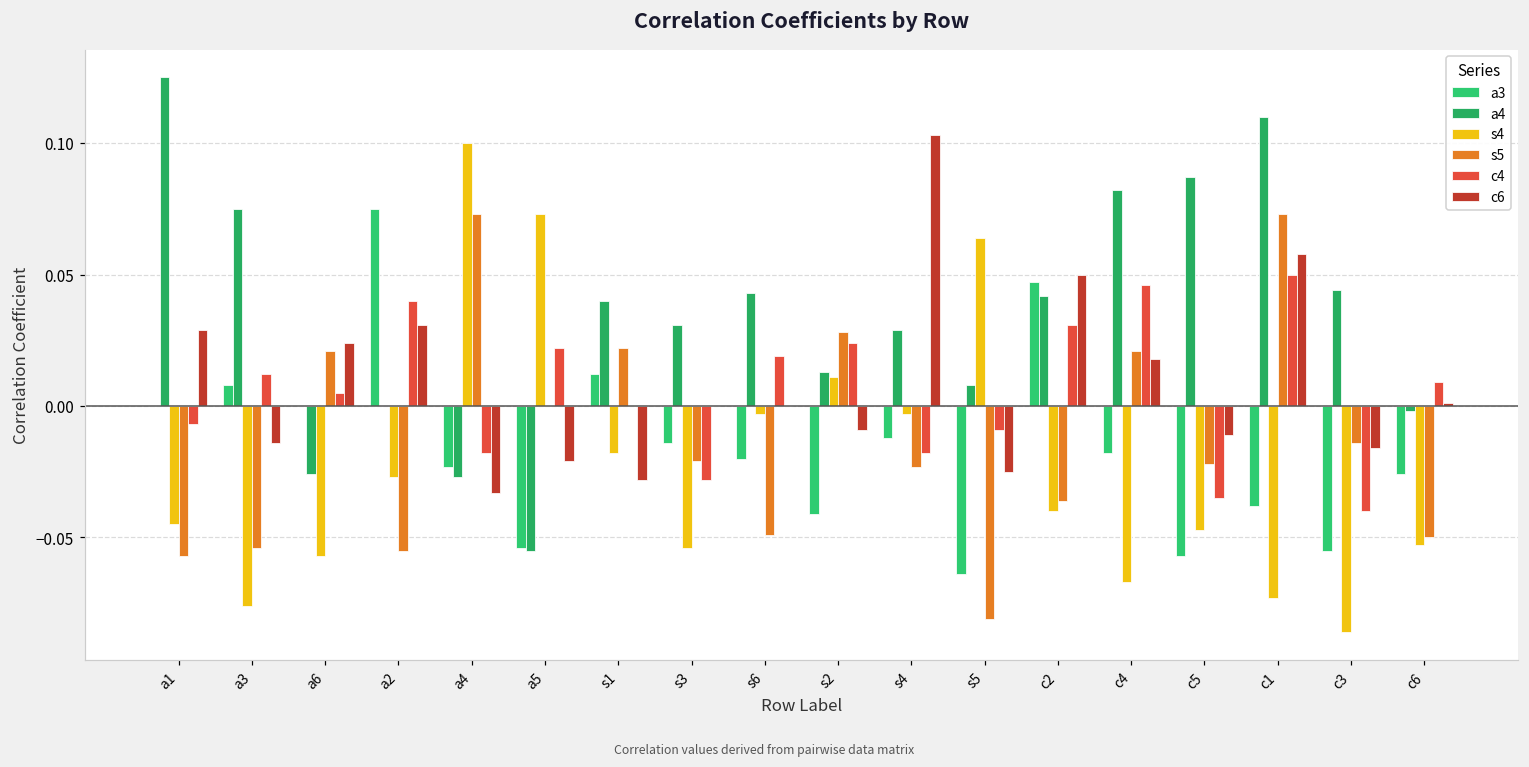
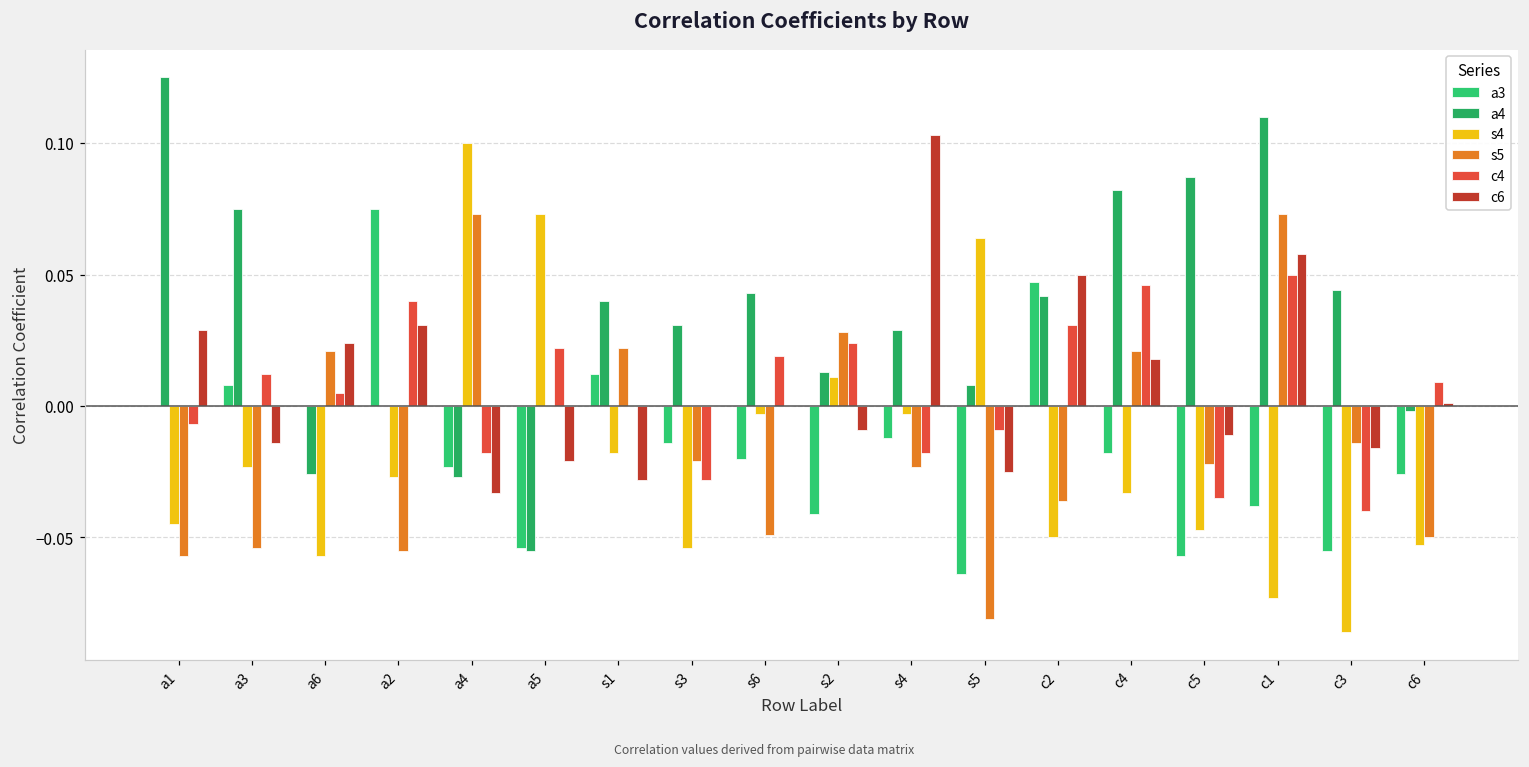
s4, a3: -0.076 -> -0.023
s4, c2: -0.04 -> -0.05
s4, c4: -0.067 -> -0.033
